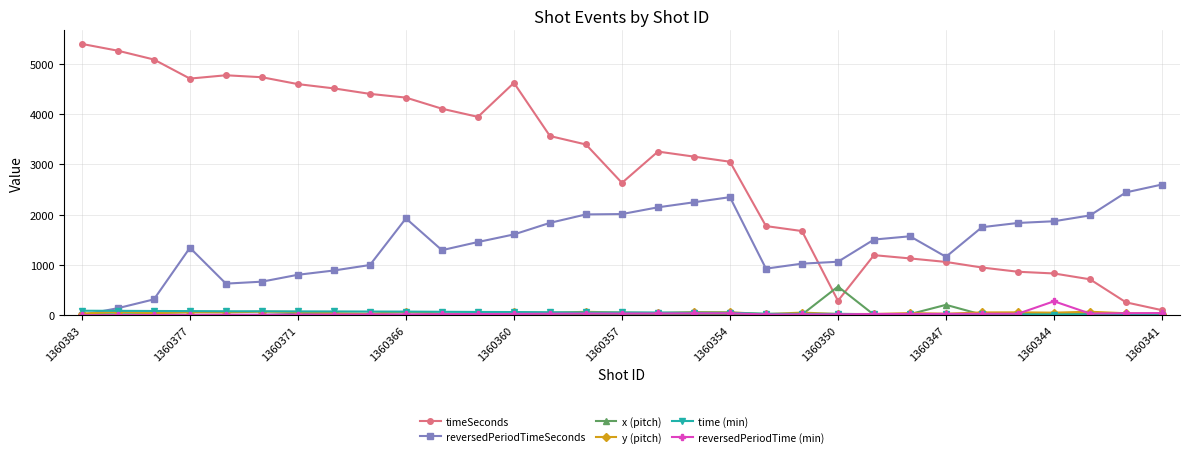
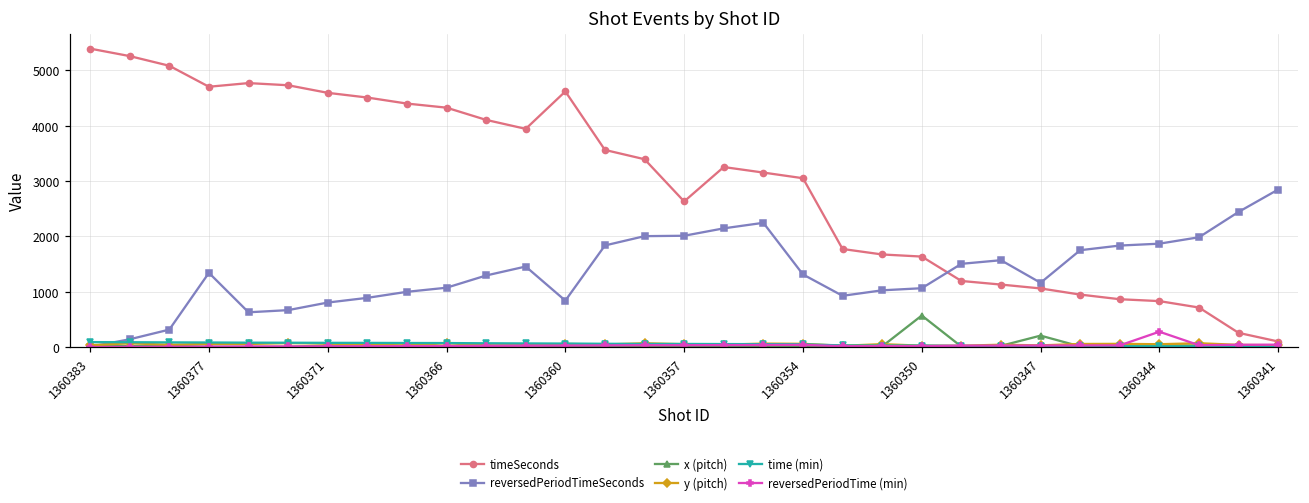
reversedPeriodTimeSeconds, 1360366: 1900 -> 1100
reversedPeriodTimeSeconds, 1360360: 1600 -> 800
reversedPeriodTimeSeconds, 1360354: 2300 -> 1300
timeSeconds, 1360350: 300 -> 1600
reversedPeriodTimeSeconds, 1360341: 2600 -> 2800
